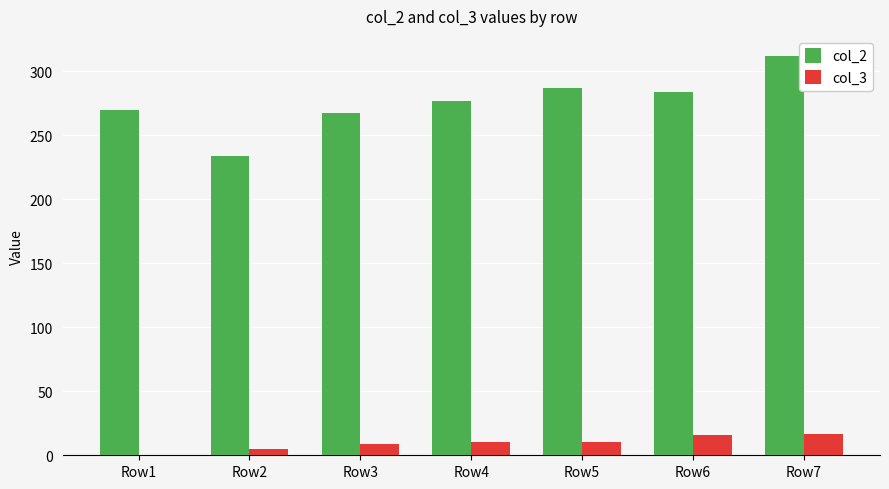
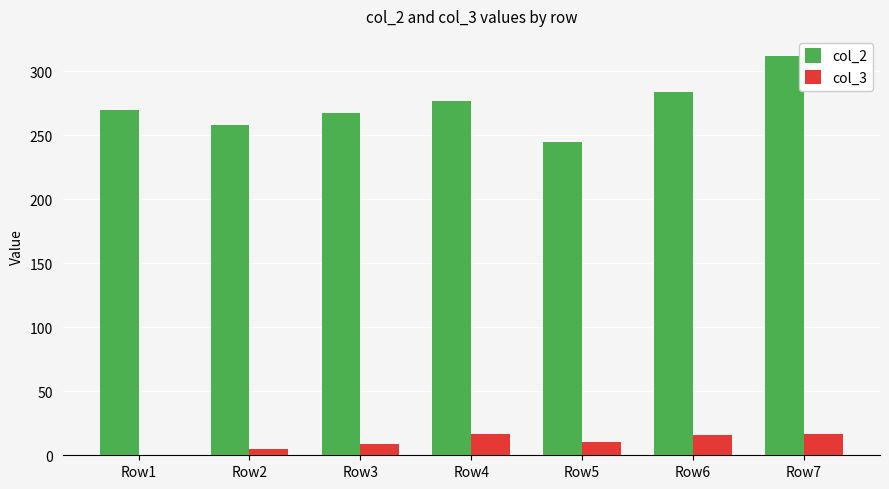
col_2, Row2: 234 -> 258
col_3, Row4: 10 -> 17
col_2, Row5: 287 -> 245
